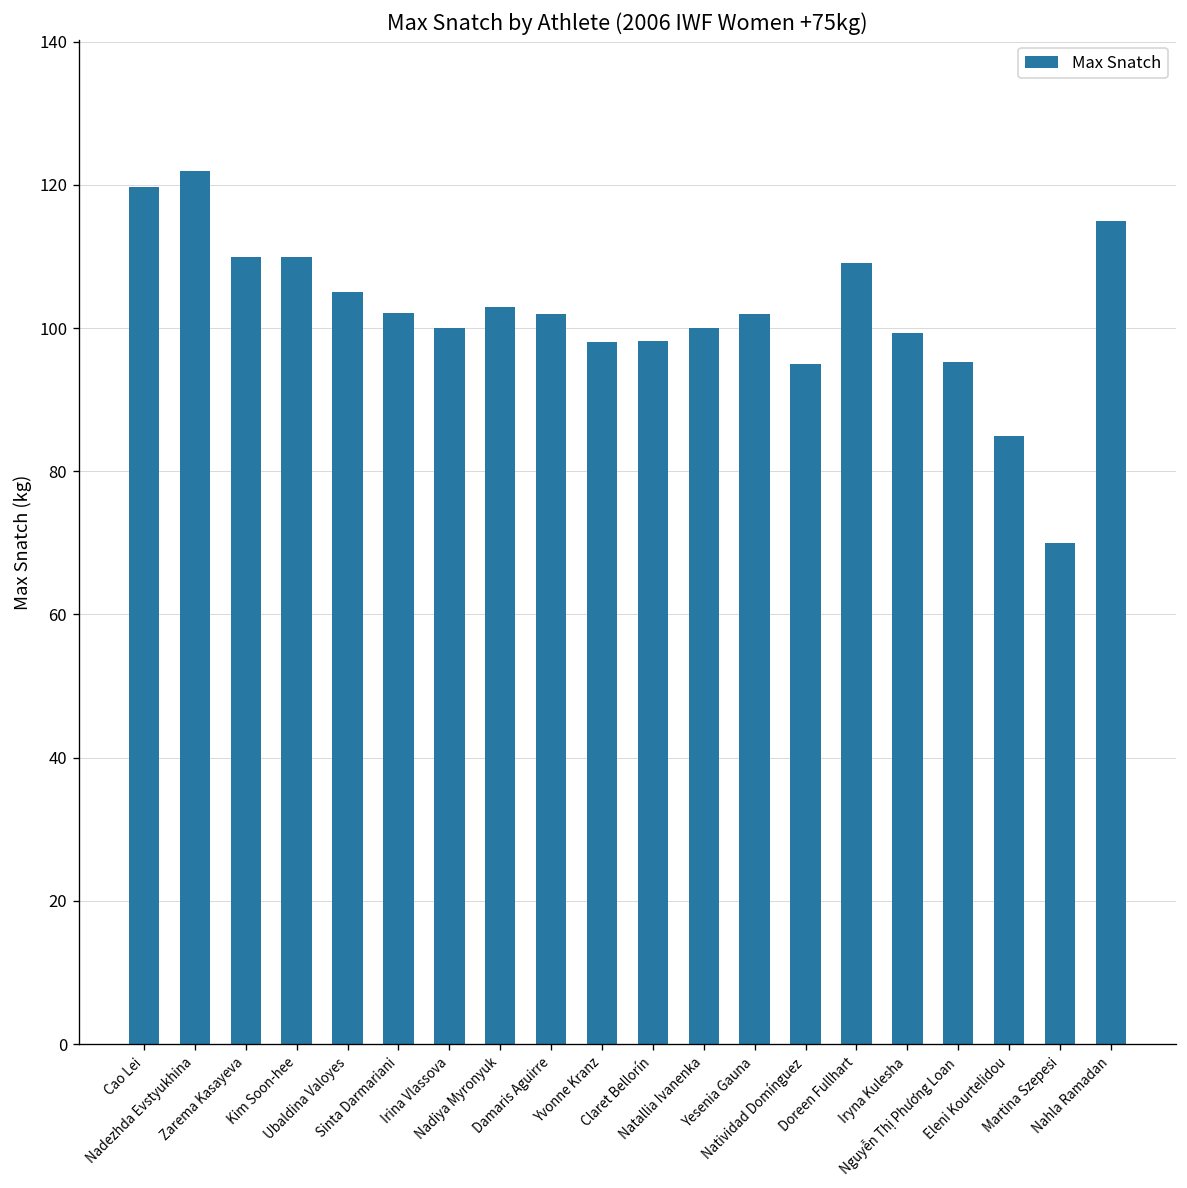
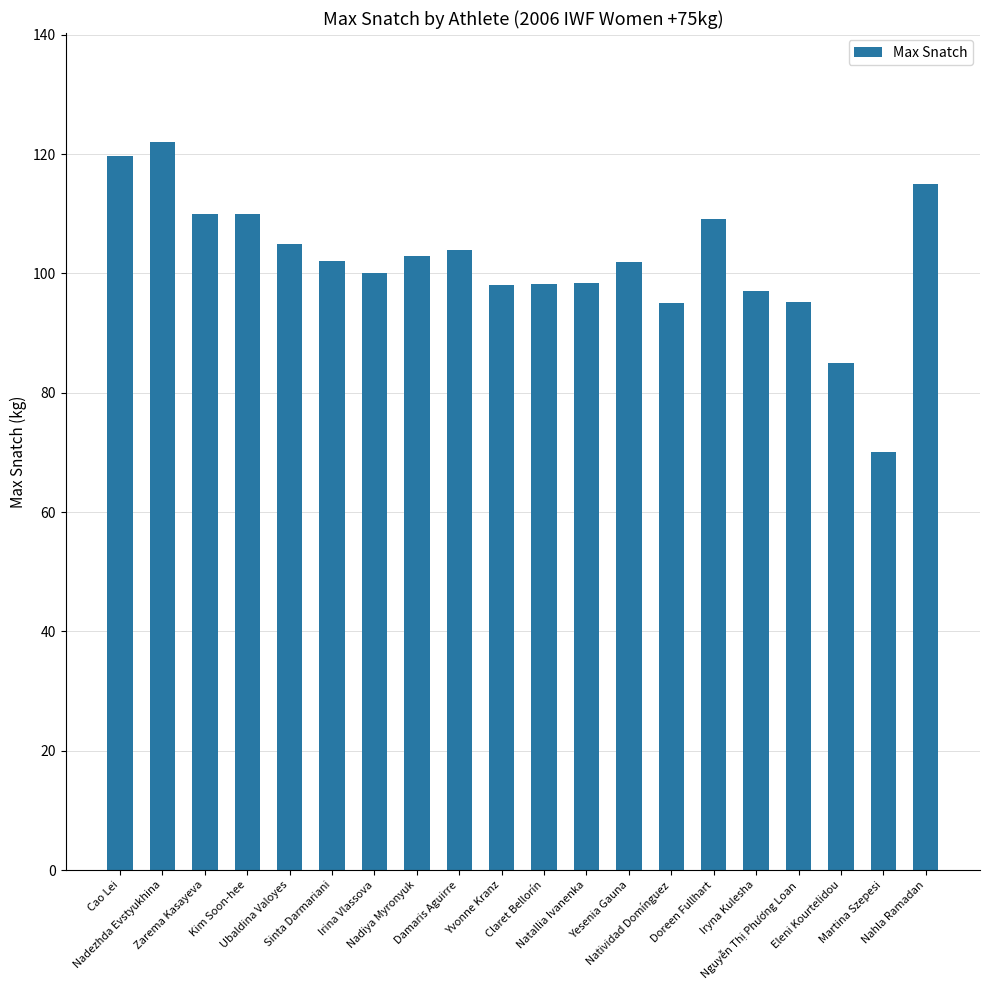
Damaris Aguirre: 102 -> 104
Natallia Ivanenka: 100 -> 98
Iryna Kulesha: 99 -> 97
